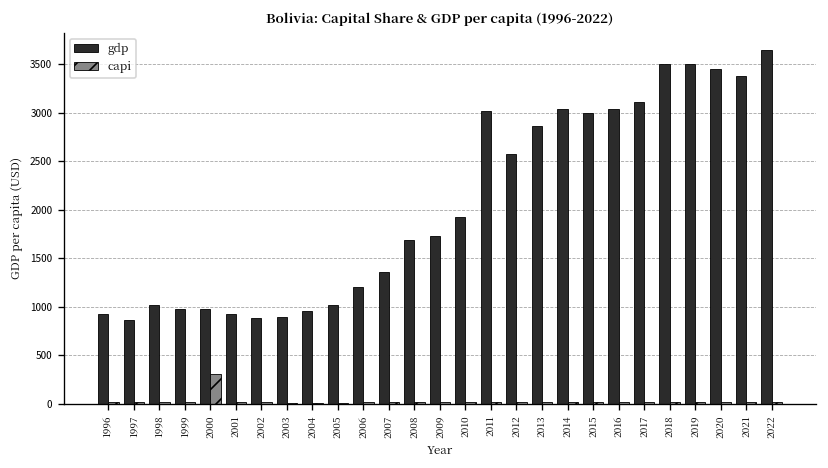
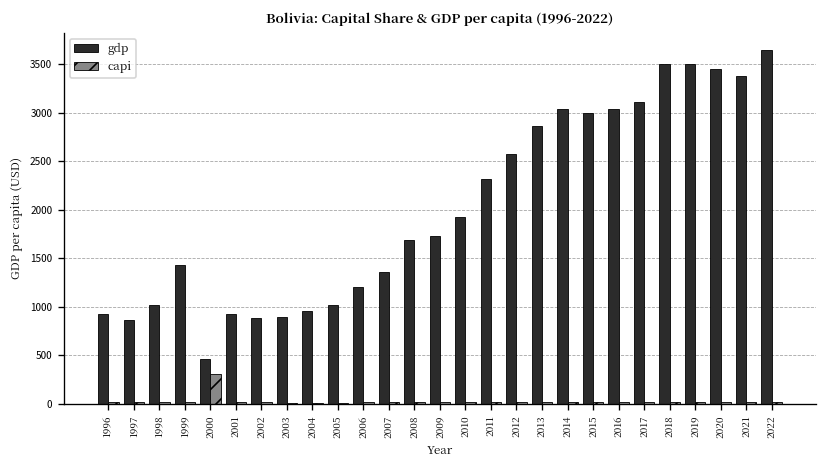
gdp, 1999: 1000 -> 1400
gdp, 2000: 1000 -> 500
gdp, 2011: 3000 -> 2300
